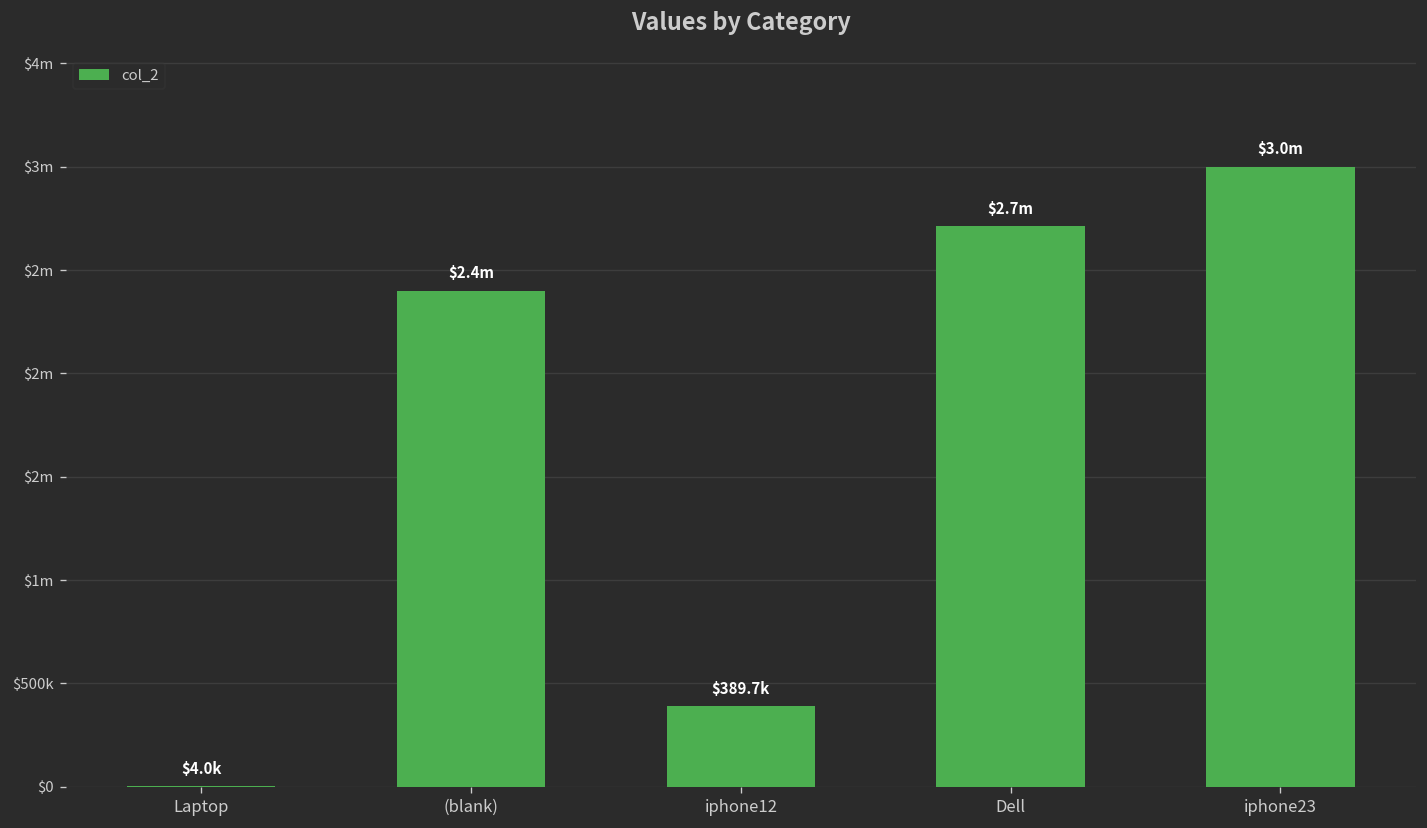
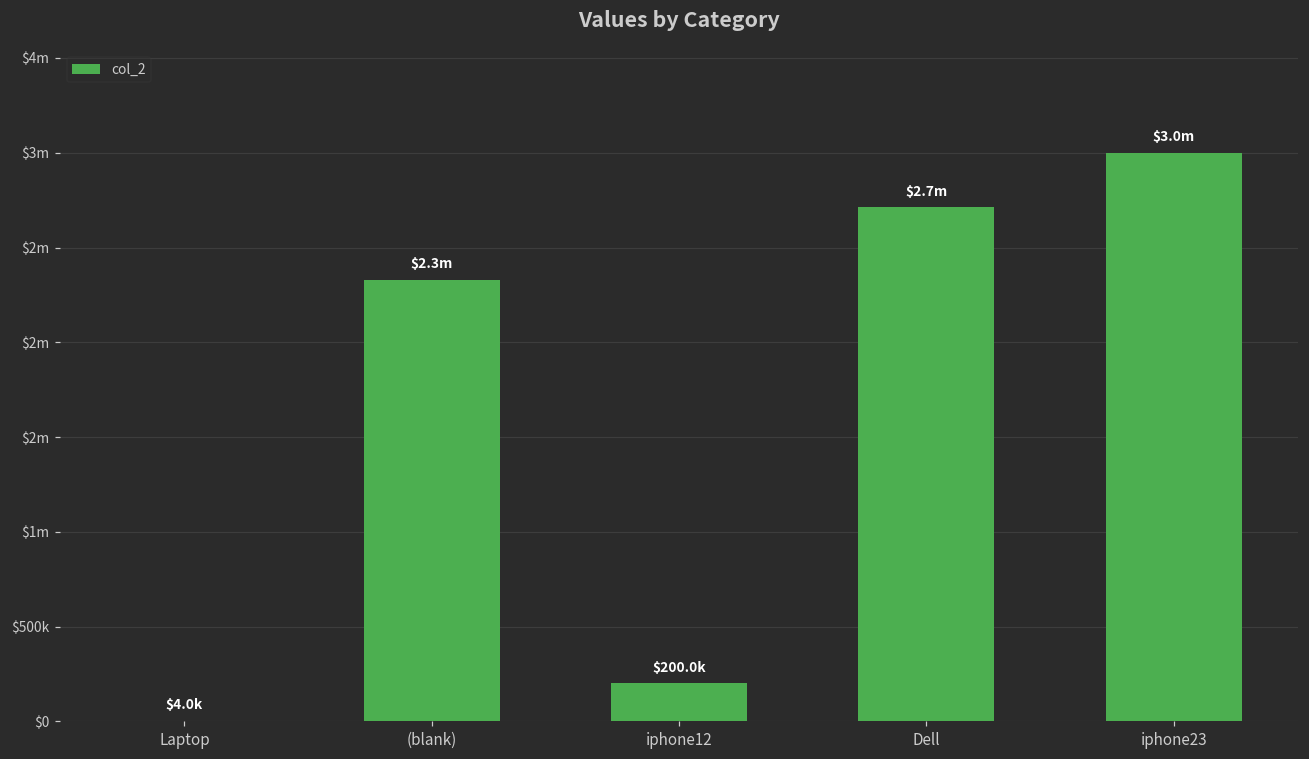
(blank): $2.4m -> $2.3m
iphone12: $389.7k -> $200.0k
